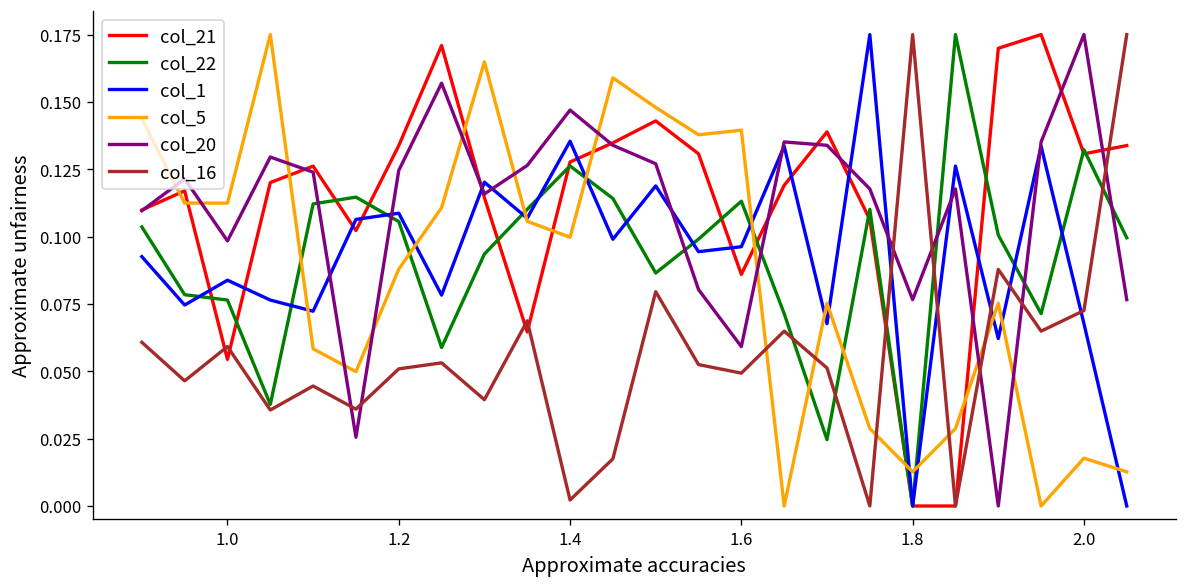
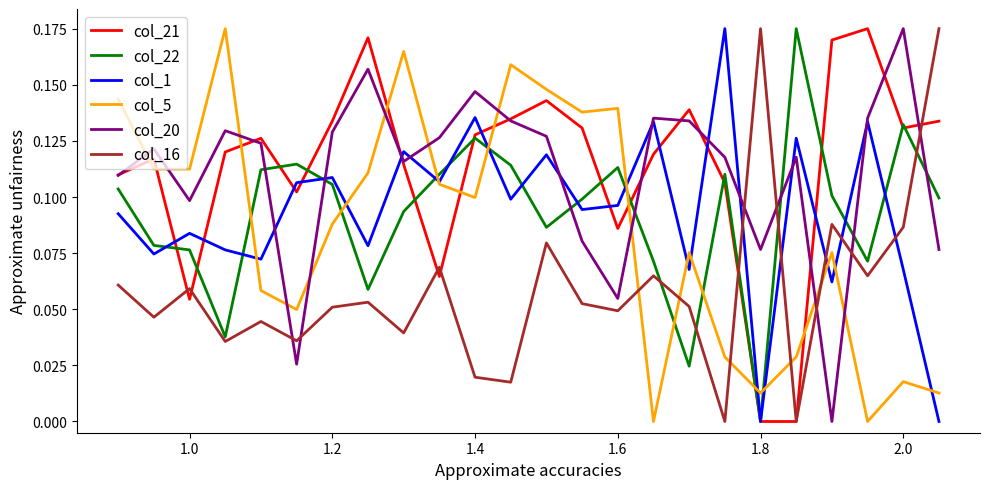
col_20, 1.2: 0.125 -> 0.129
col_16, 1.4: 0.002 -> 0.020
col_20, 1.6: 0.059 -> 0.055
col_16, 2.0: 0.073 -> 0.087
